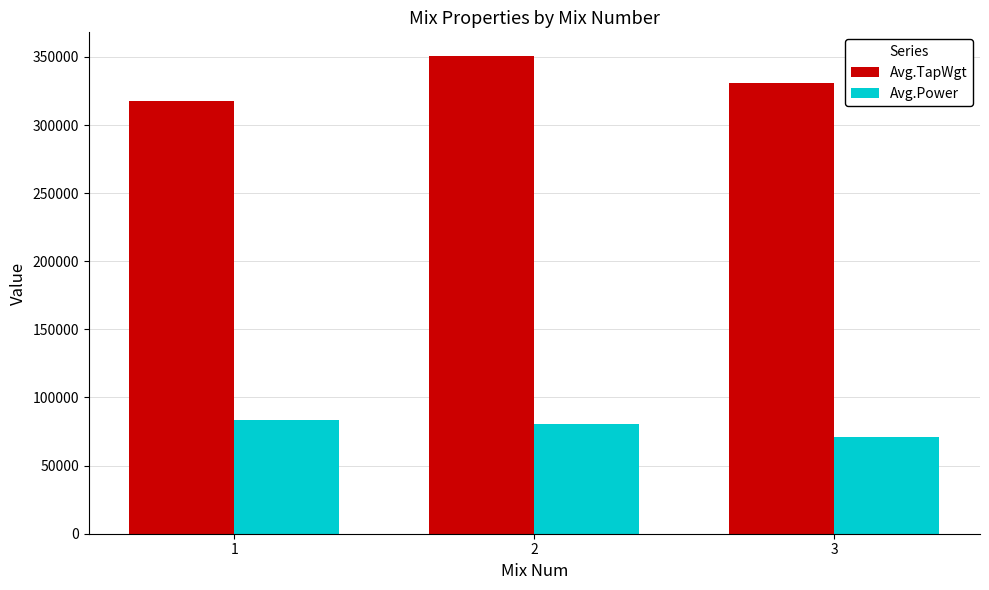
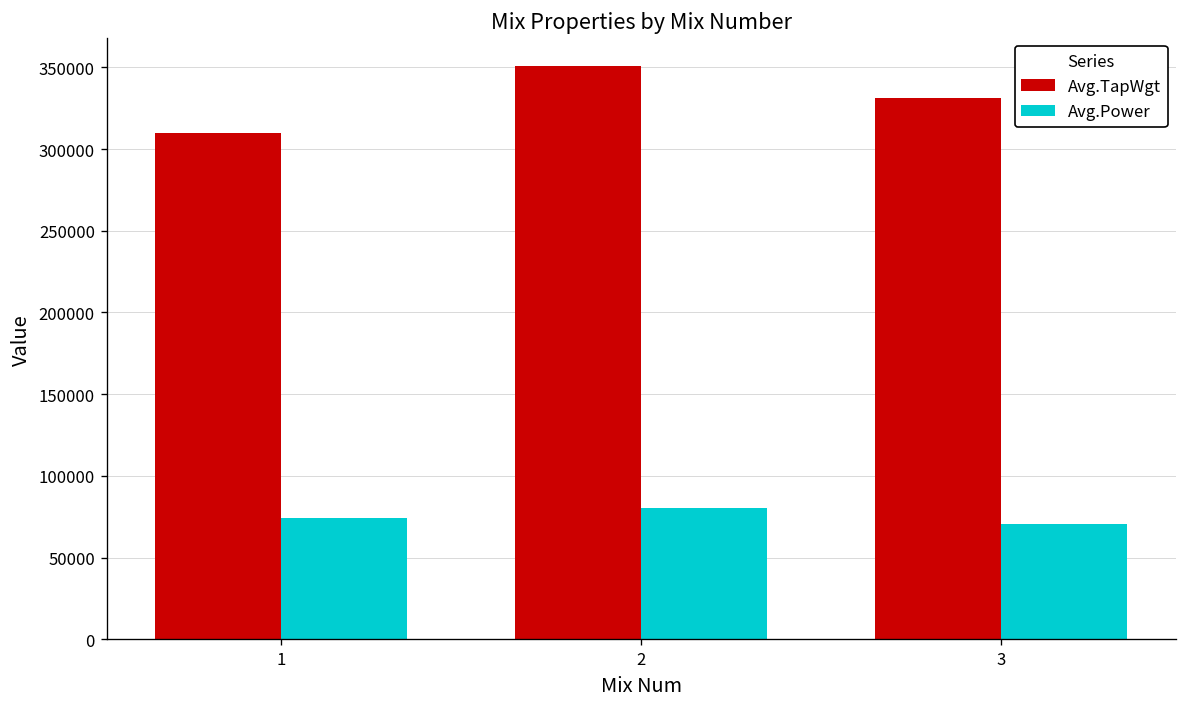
Avg.TapWgt, 1: 318000 -> 310000
Avg.Power, 1: 83000 -> 75000
